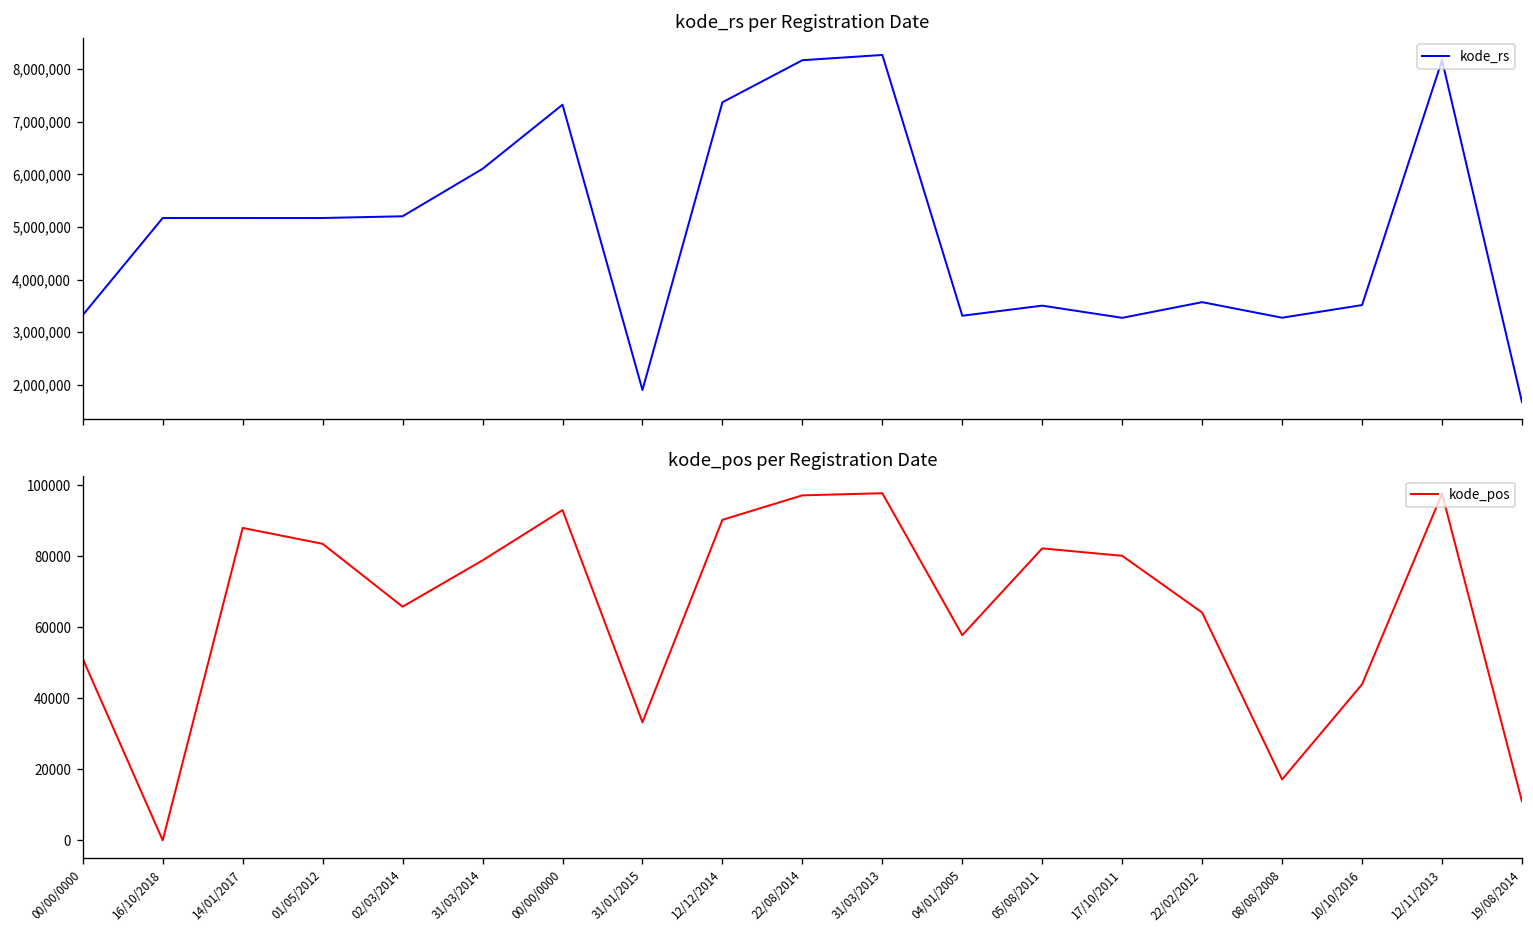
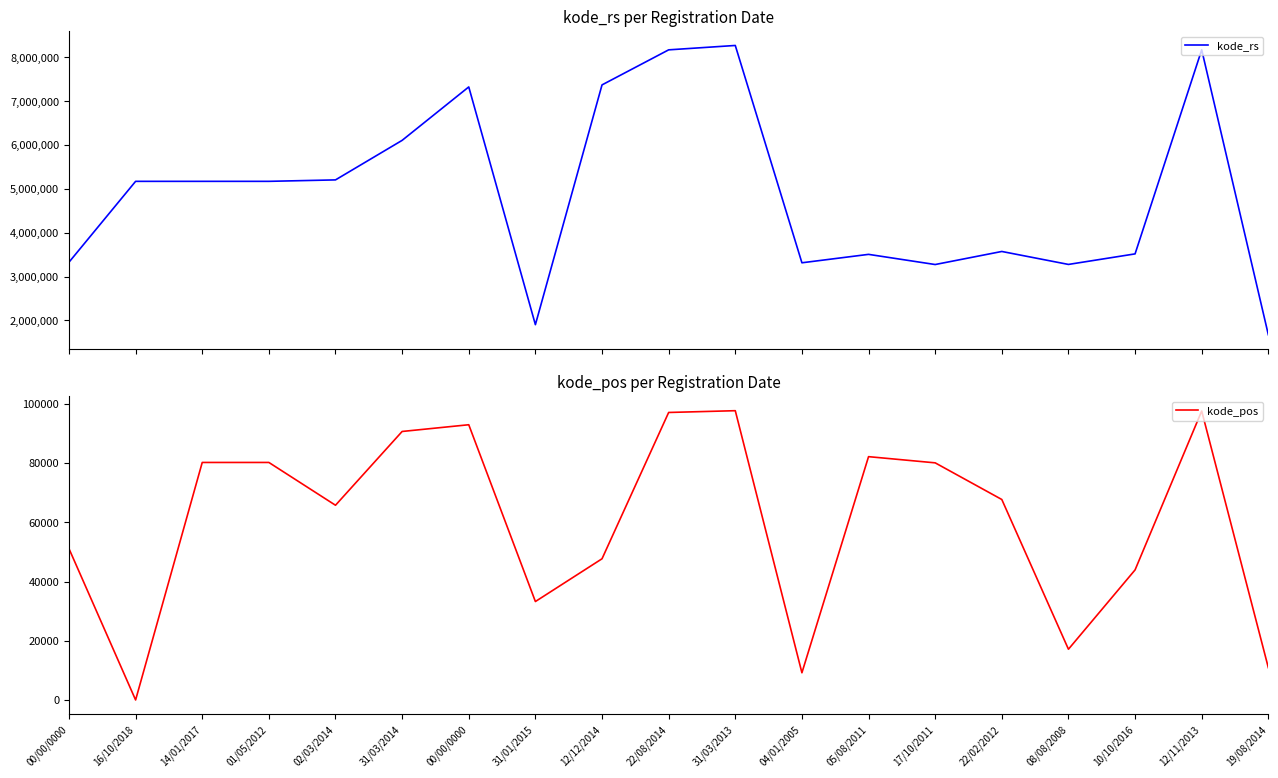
kode_pos per Registration Date, 14/01/2017: 88000 -> 80000
kode_pos per Registration Date, 01/05/2012: 83000 -> 80000
kode_pos per Registration Date, 31/03/2014: 79000 -> 91000
kode_pos per Registration Date, 12/12/2014: 90000 -> 48000
kode_pos per Registration Date, 04/01/2005: 58000 -> 9000
kode_pos per Registration Date, 22/02/2012: 64000 -> 68000
